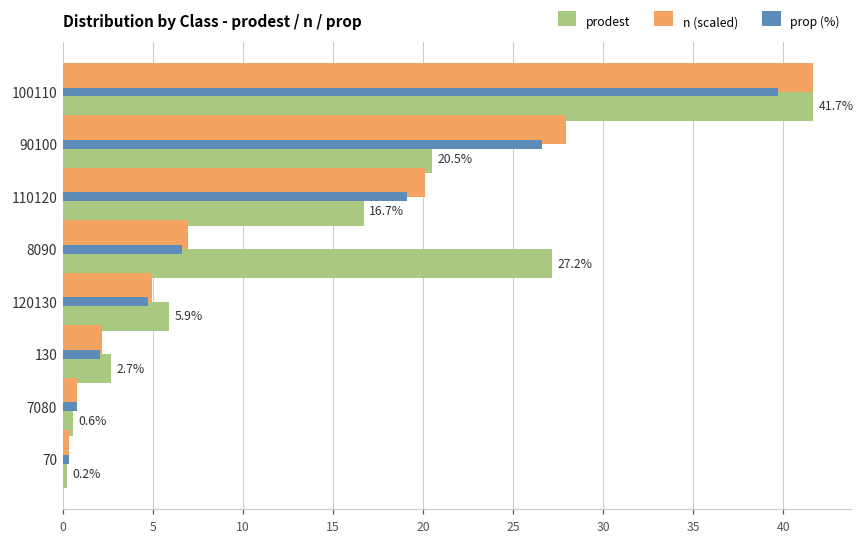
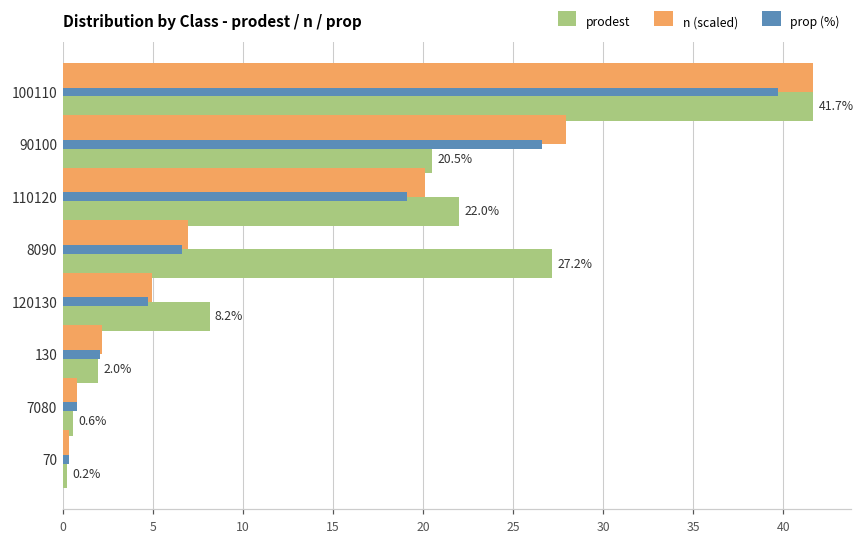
prodest, 110120: 16.7% -> 22.0%
prodest, 120130: 5.9% -> 8.2%
prodest, 130: 2.7% -> 2.0%
